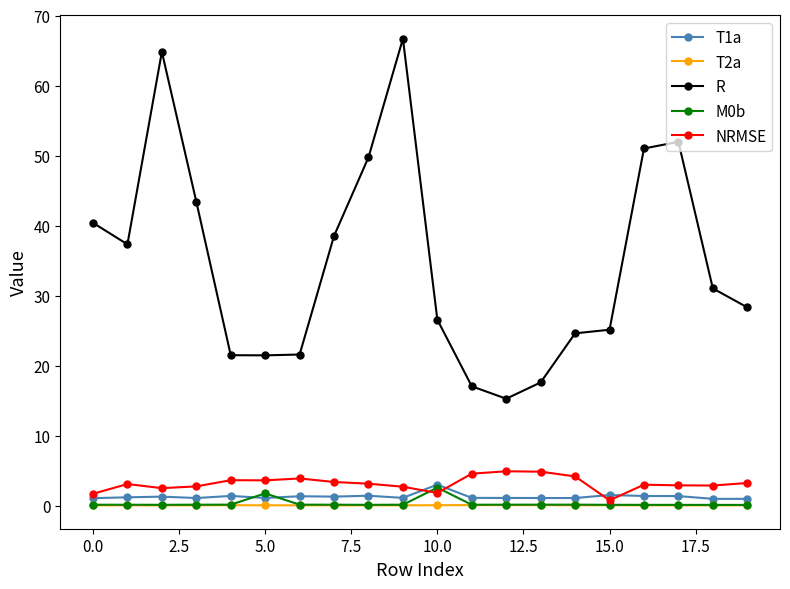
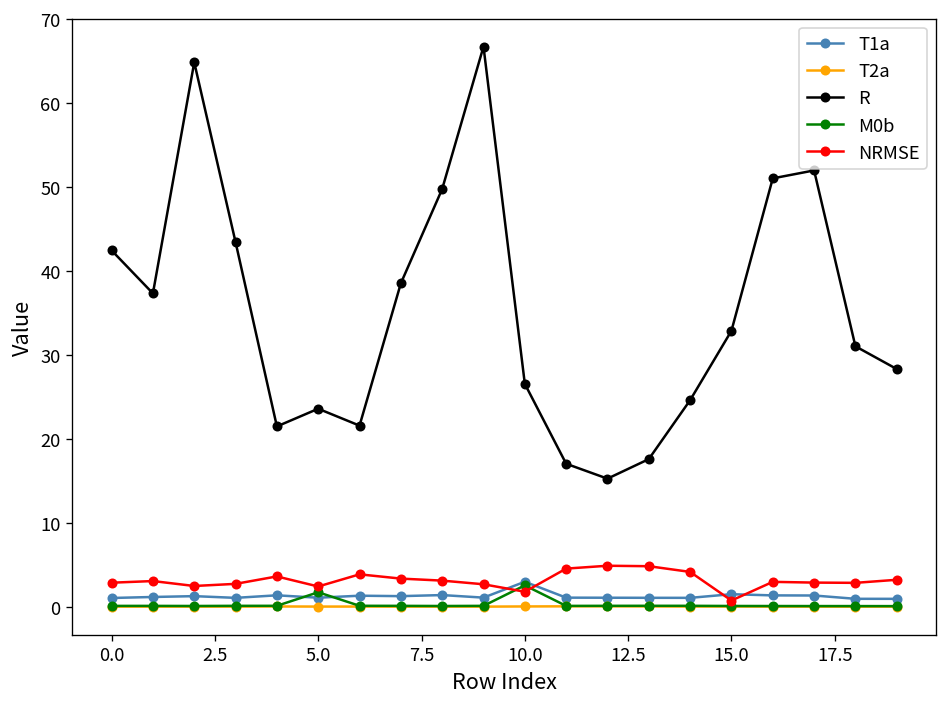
R, 0.0: 40 -> 42
NRMSE, 0.0: 2 -> 3
R, 5.0: 21 -> 24
NRMSE, 5.0: 4 -> 2
R, 15.0: 25 -> 33
